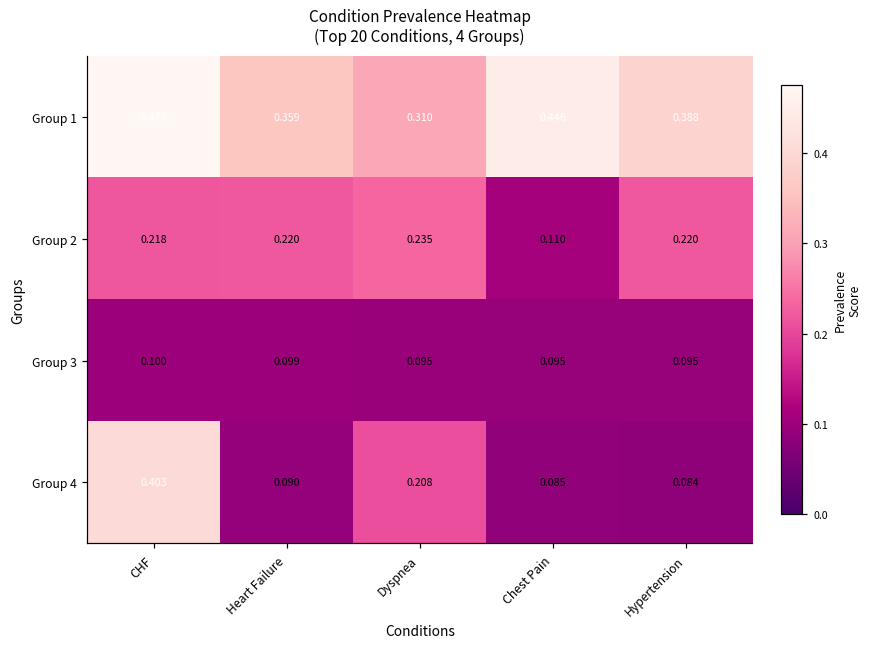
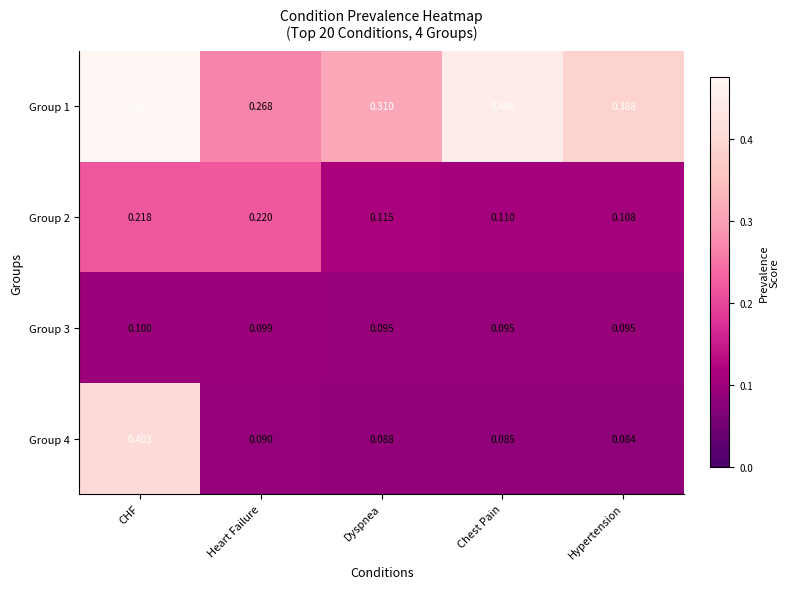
Group 1, Heart Failure: 0.359 -> 0.268
Group 2, Dyspnea: 0.235 -> 0.115
Group 2, Hypertension: 0.220 -> 0.108
Group 4, Dyspnea: 0.208 -> 0.088
